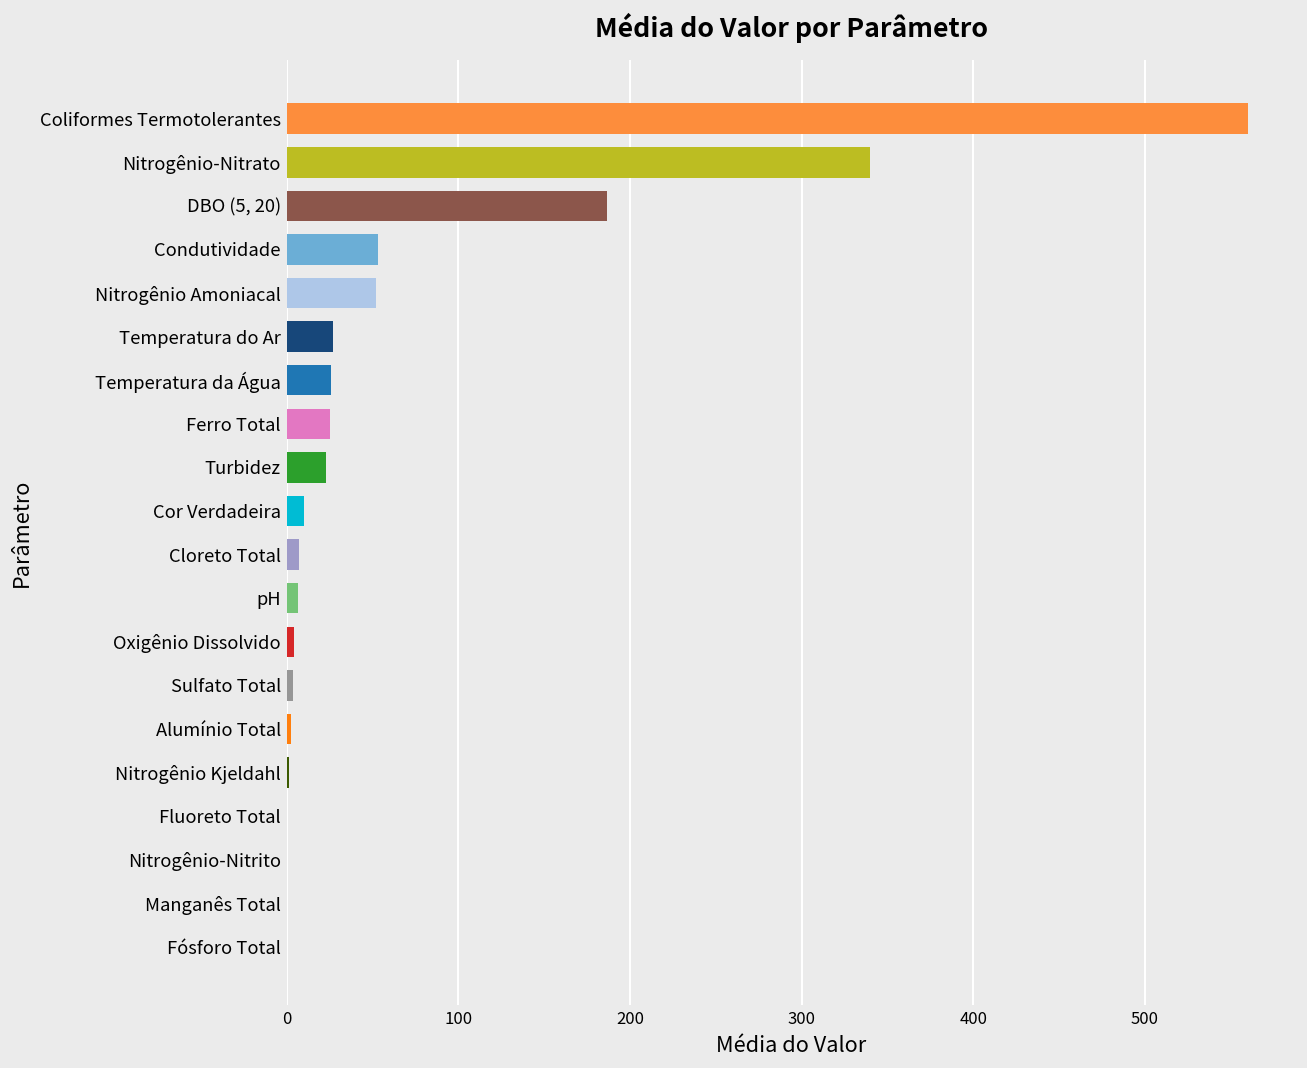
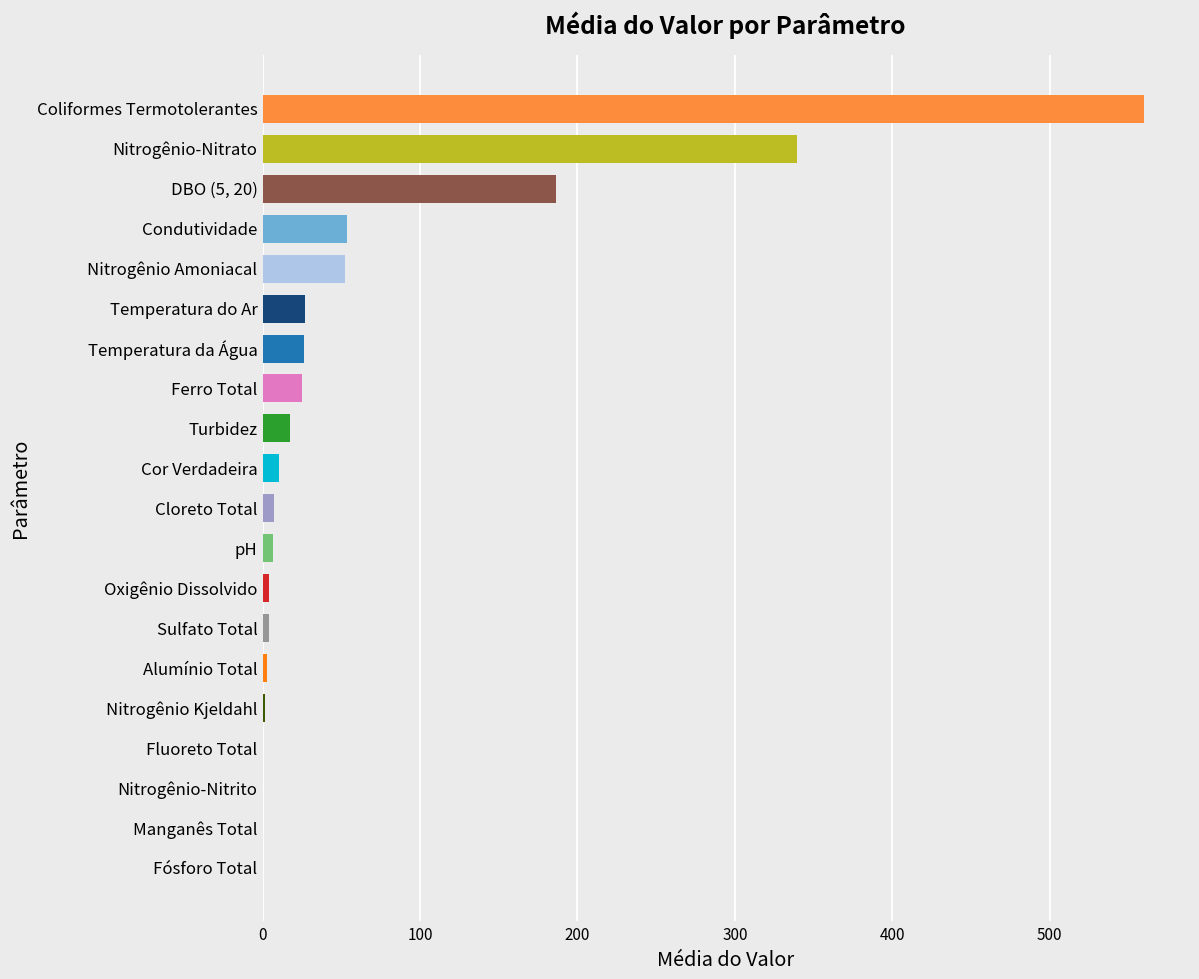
Turbidez: 23 -> 17
